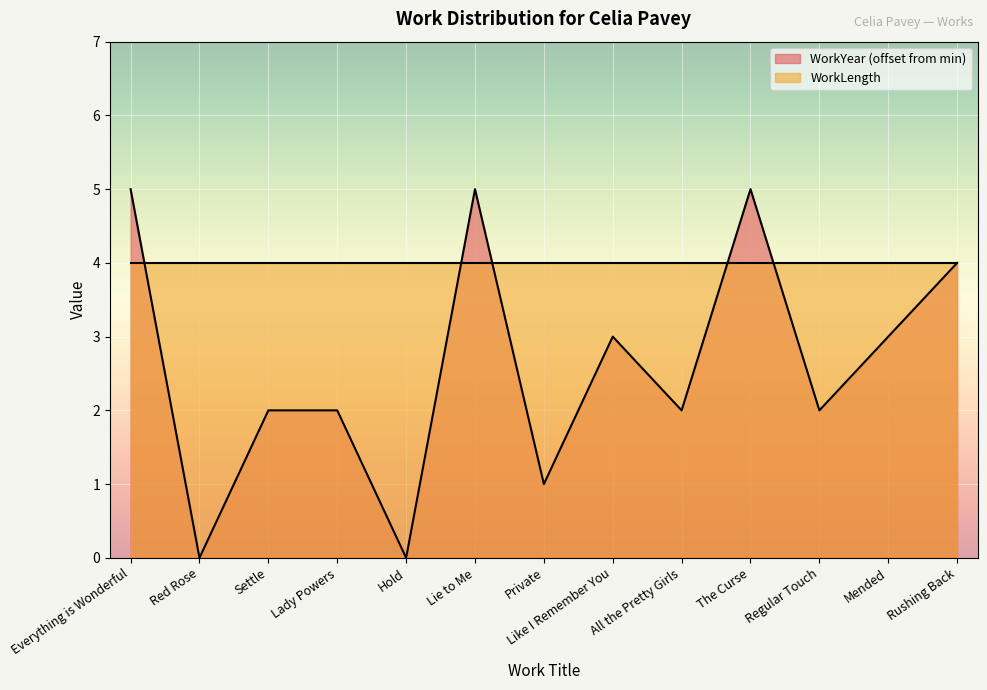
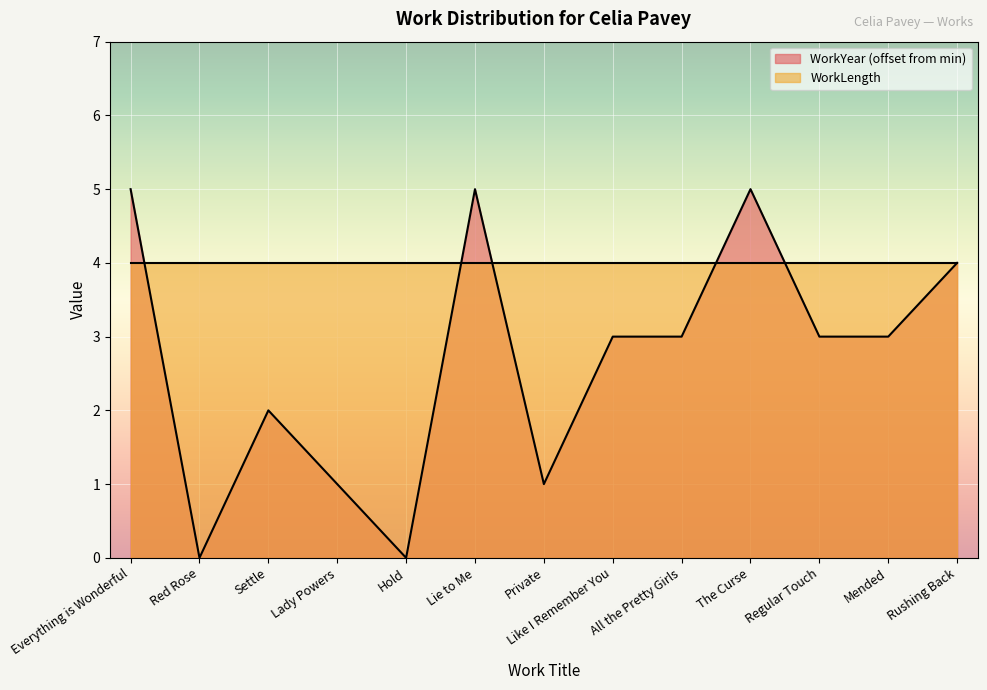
WorkYear (offset from min), Lady Powers: 2.0 -> 1.0
WorkYear (offset from min), All the Pretty Girls: 2.0 -> 3.0
WorkYear (offset from min), Regular Touch: 2.0 -> 3.0
